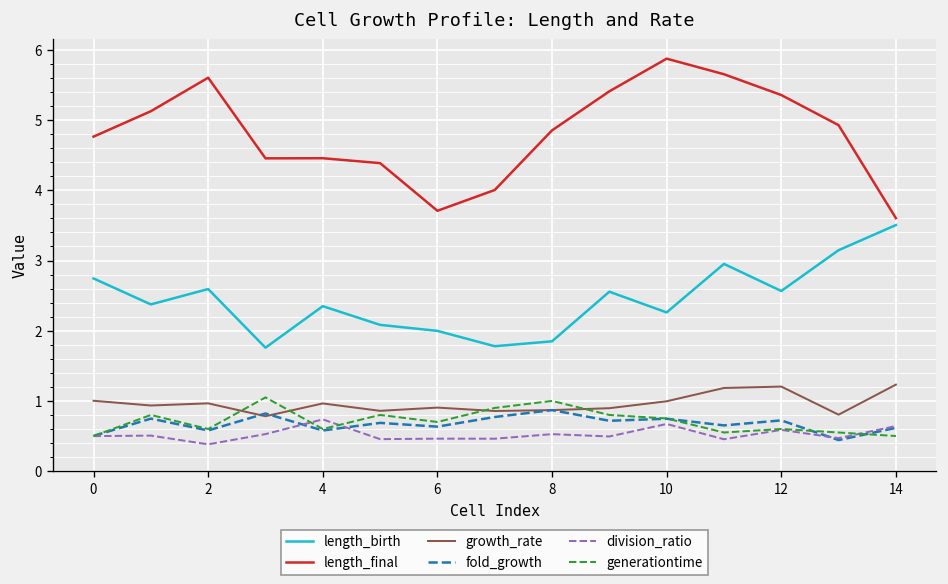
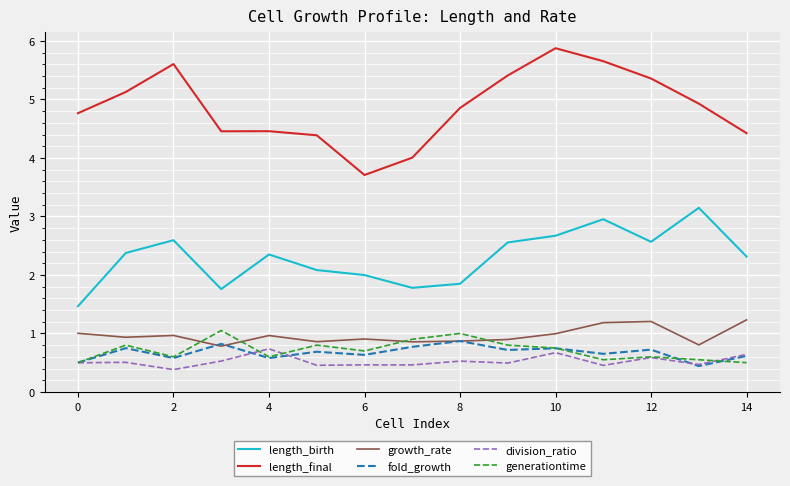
length_birth, 0: 2.7 -> 1.5
length_birth, 10: 2.3 -> 2.7
length_birth, 14: 3.5 -> 2.3
length_final, 14: 3.6 -> 4.4
